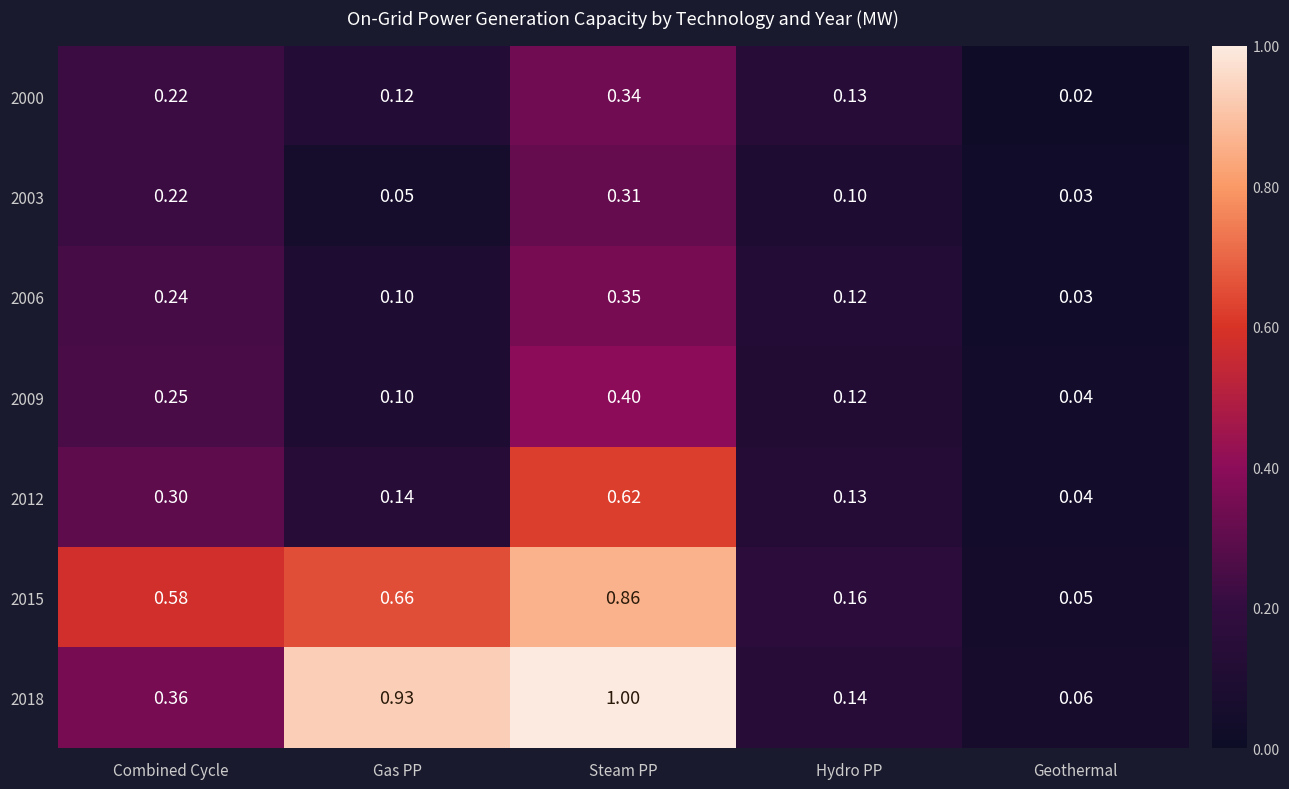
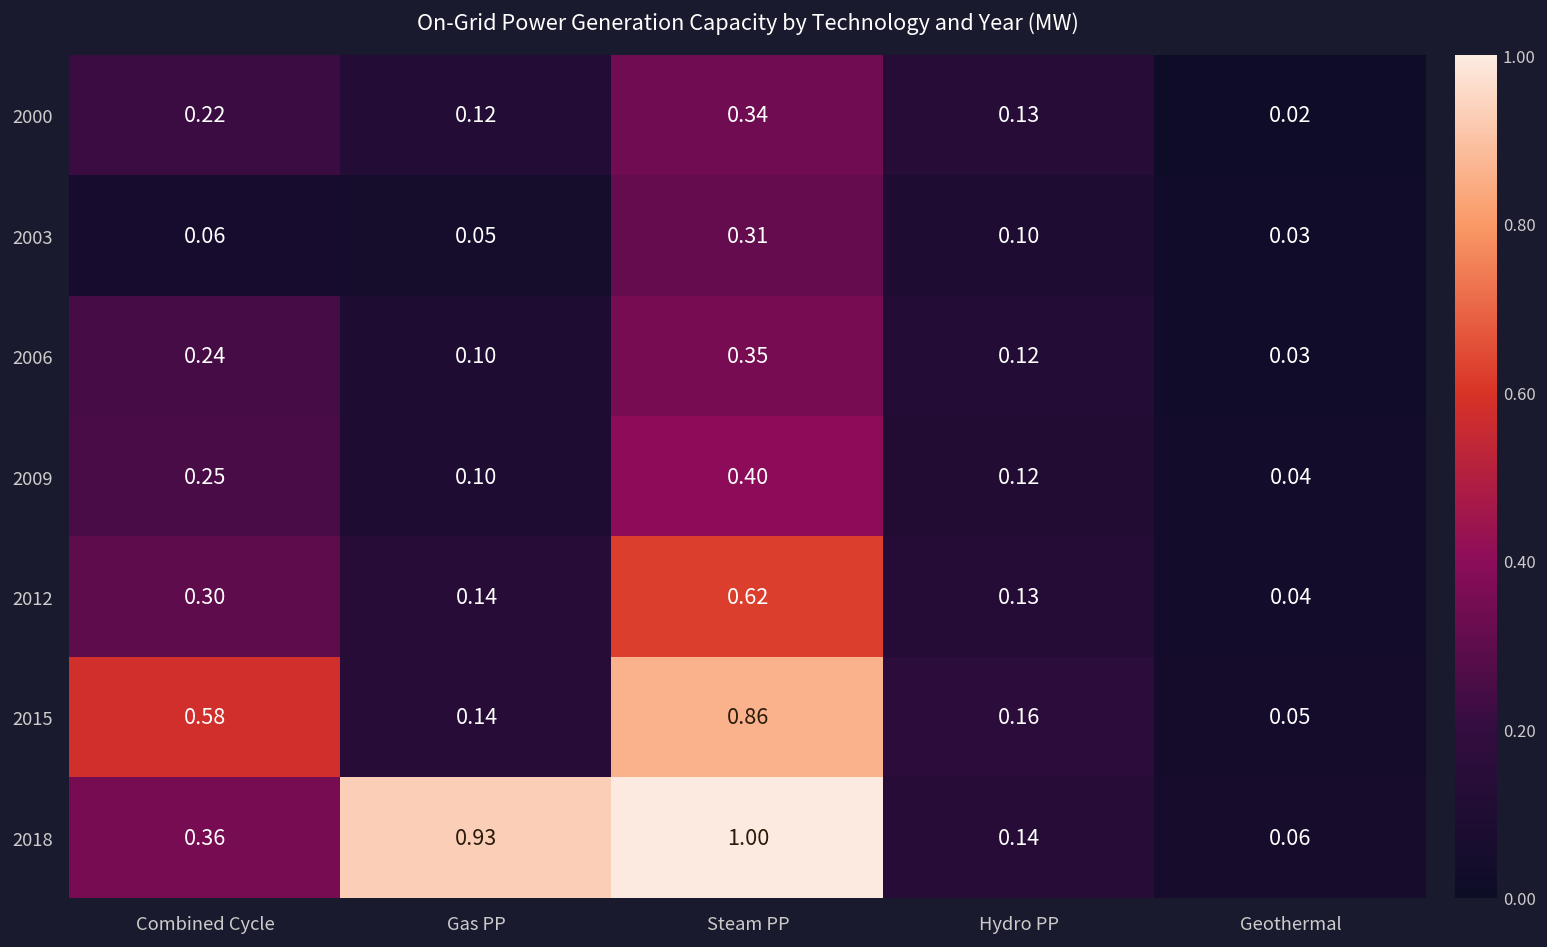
2003, Combined Cycle: 0.22 -> 0.06
2015, Gas PP: 0.66 -> 0.14
